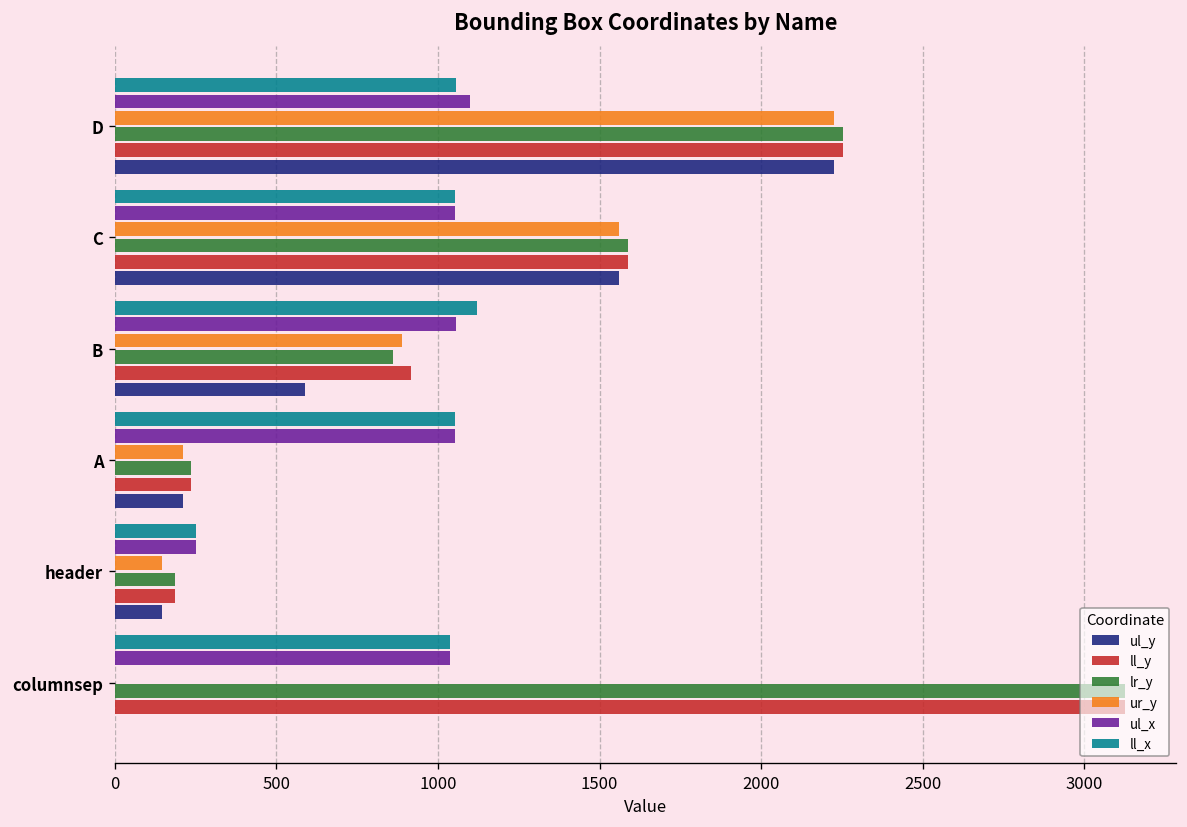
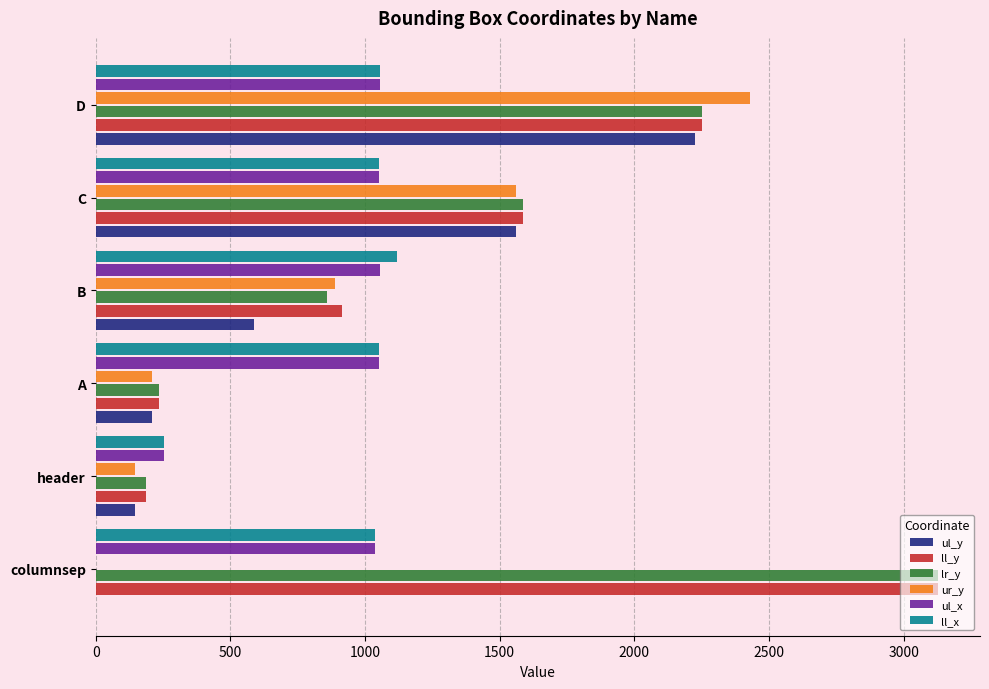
ul_x, D: 1100 -> 1060
ur_y, D: 2230 -> 2430
